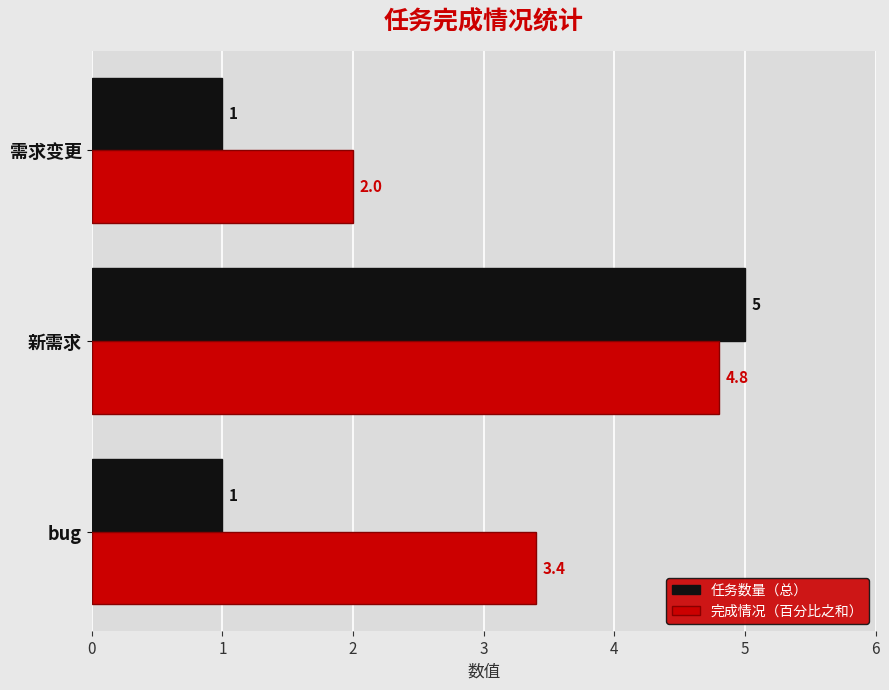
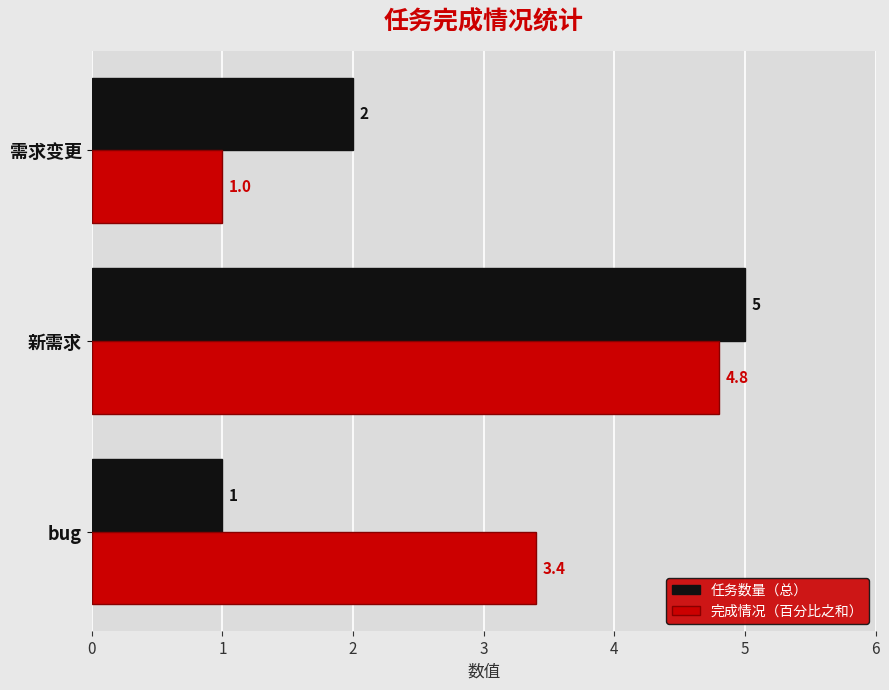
任务数量（总）, 需求变更: 1 -> 2
完成情况（百分比之和）, 需求变更: 2.0 -> 1.0
